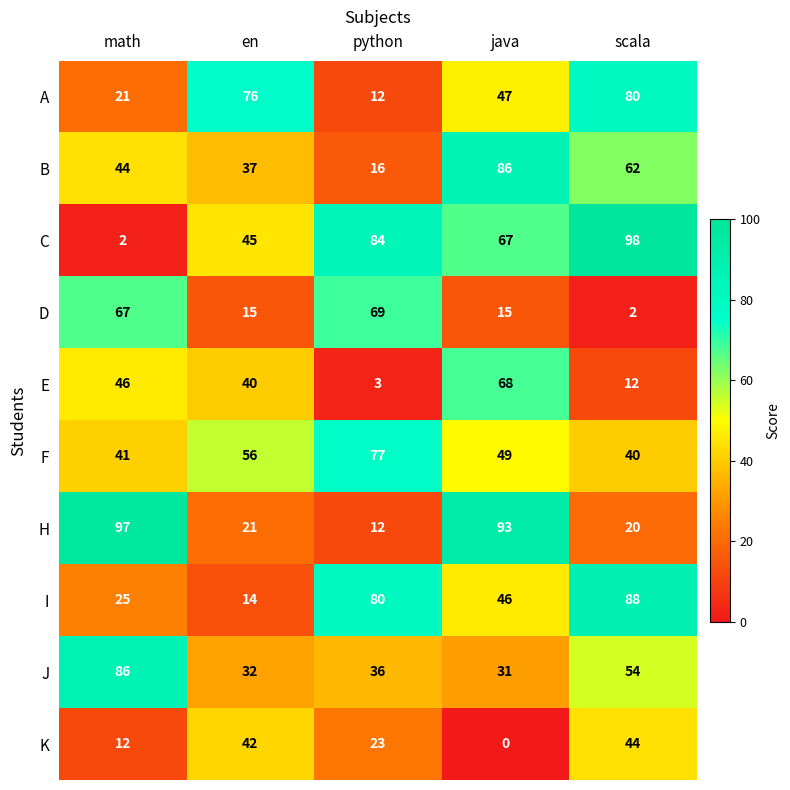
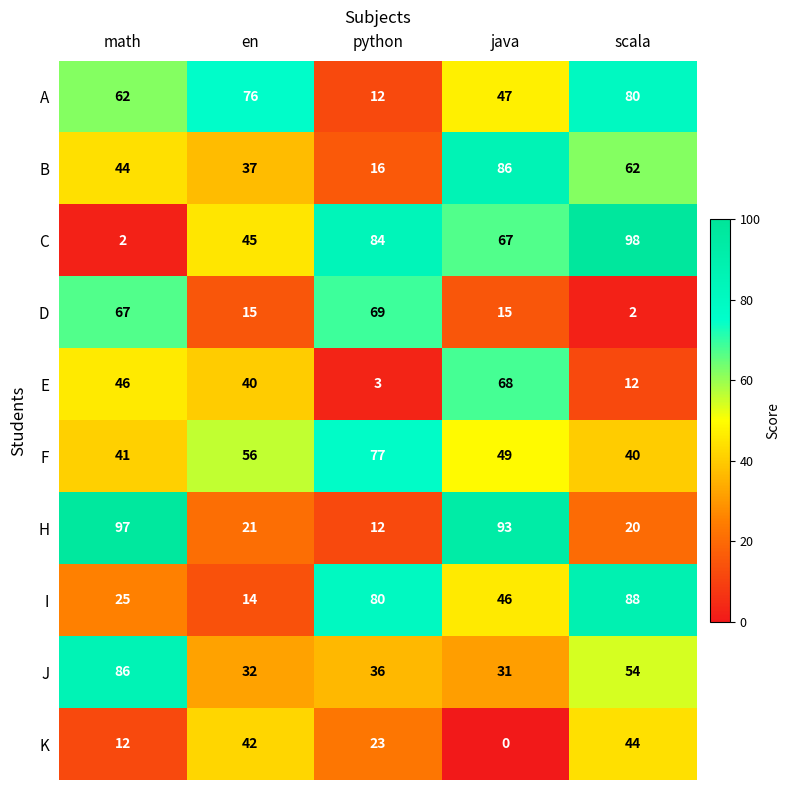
A, math: 21 -> 62
